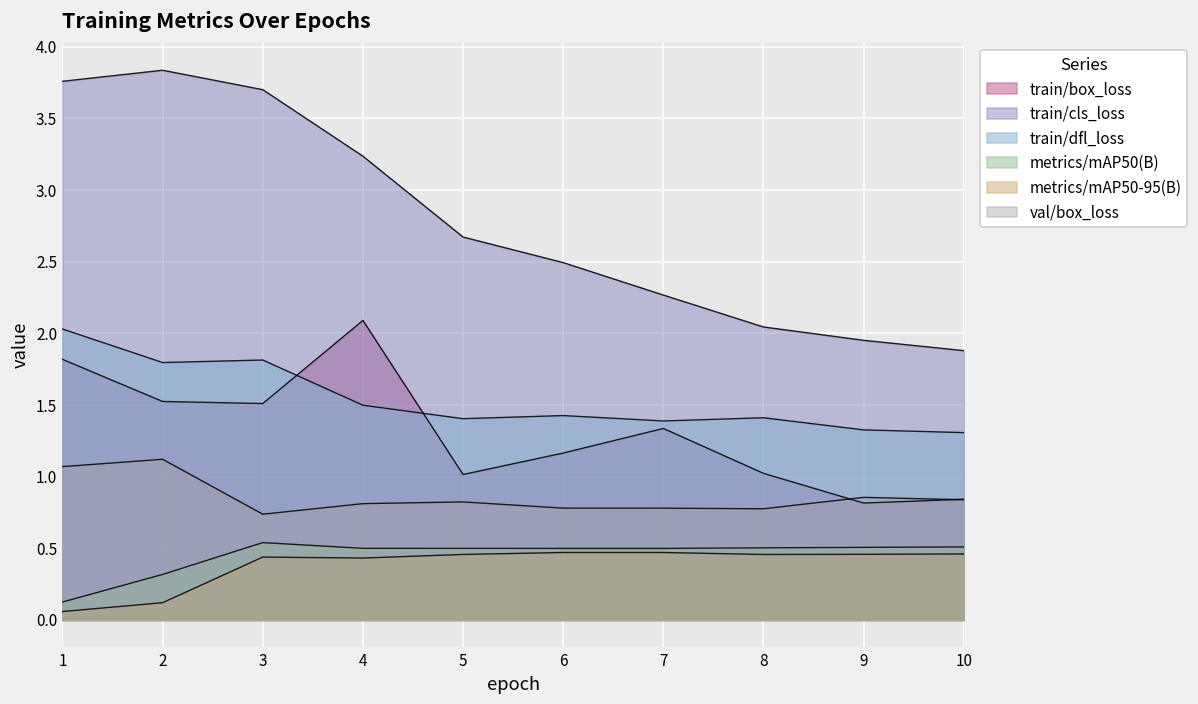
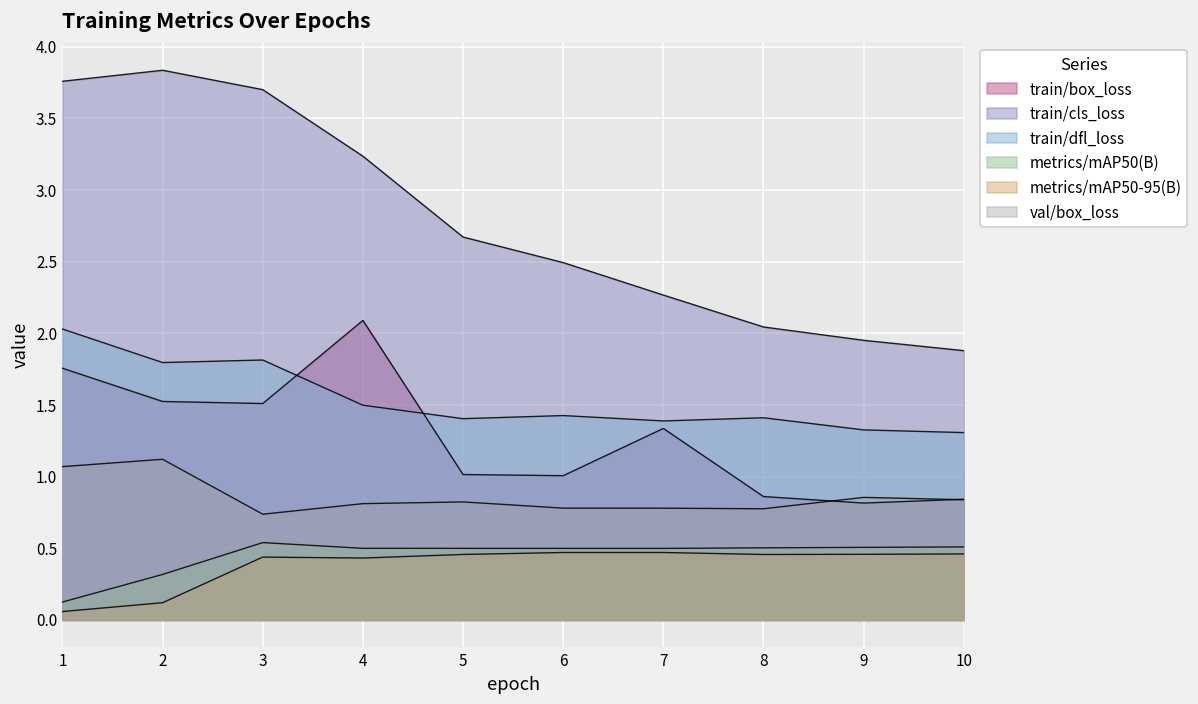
train/box_loss, 1: 1.82 -> 1.76
train/box_loss, 6: 1.16 -> 1.01
train/box_loss, 8: 1.02 -> 0.86
